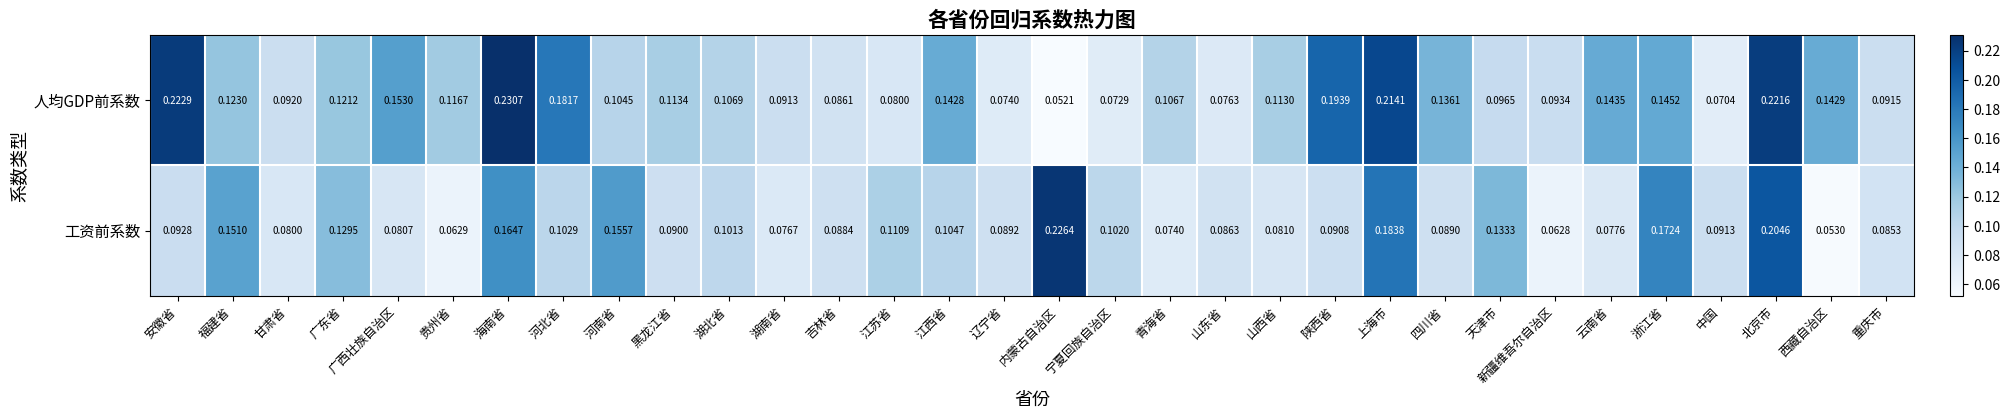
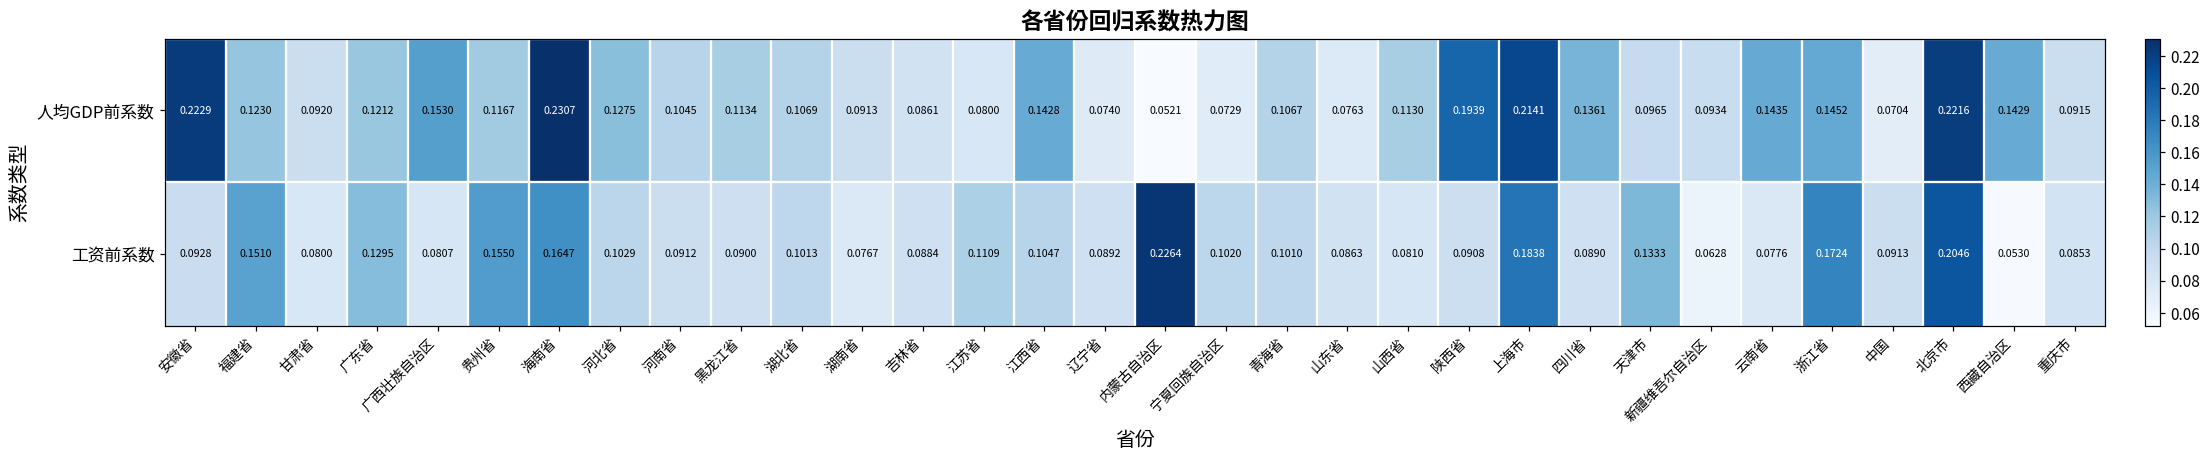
人均GDP前系数, 河北省: 0.1817 -> 0.1275
工资前系数, 贵州省: 0.0629 -> 0.1550
工资前系数, 河南省: 0.1557 -> 0.0912
工资前系数, 青海省: 0.0740 -> 0.1010
